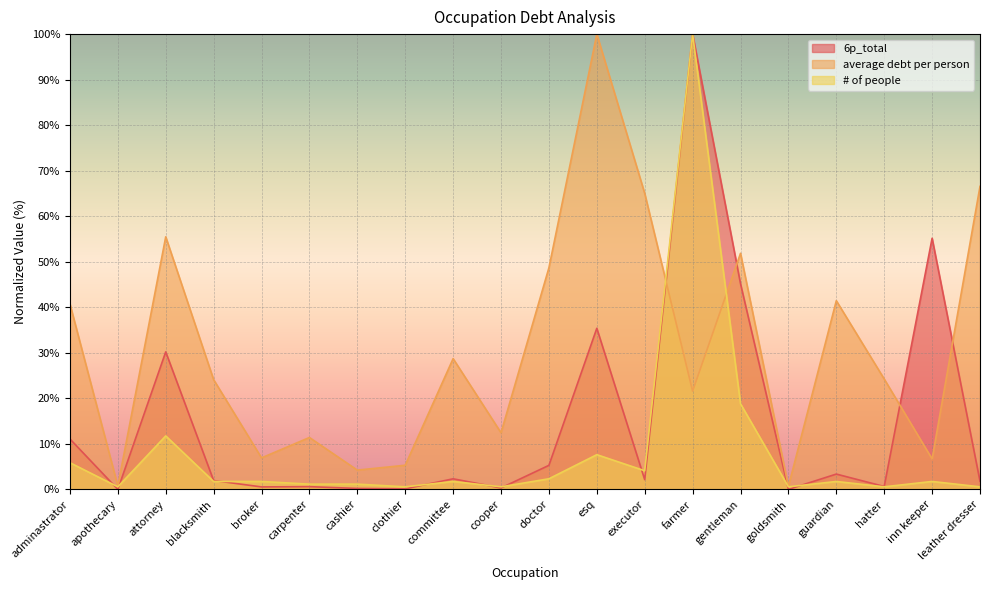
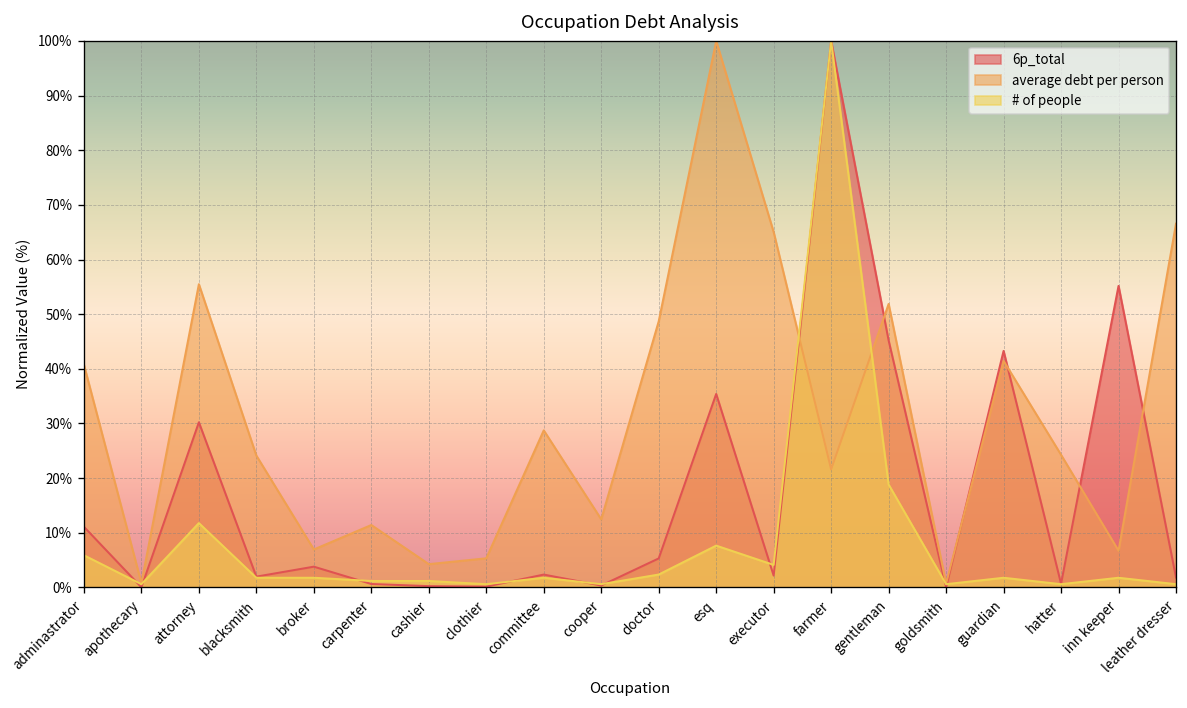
6p_total, broker: 1% -> 4%
6p_total, guardian: 3% -> 43%
